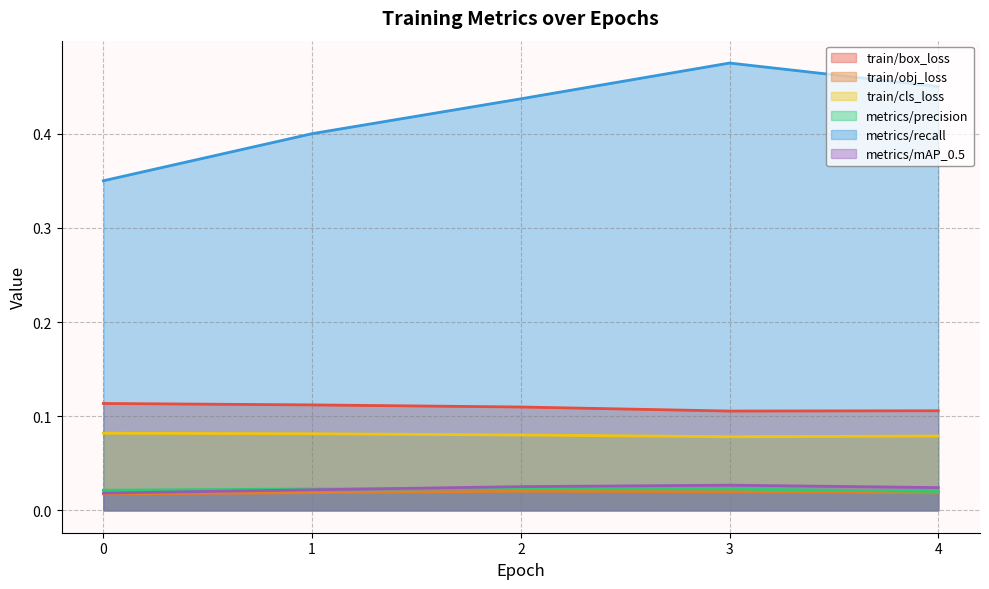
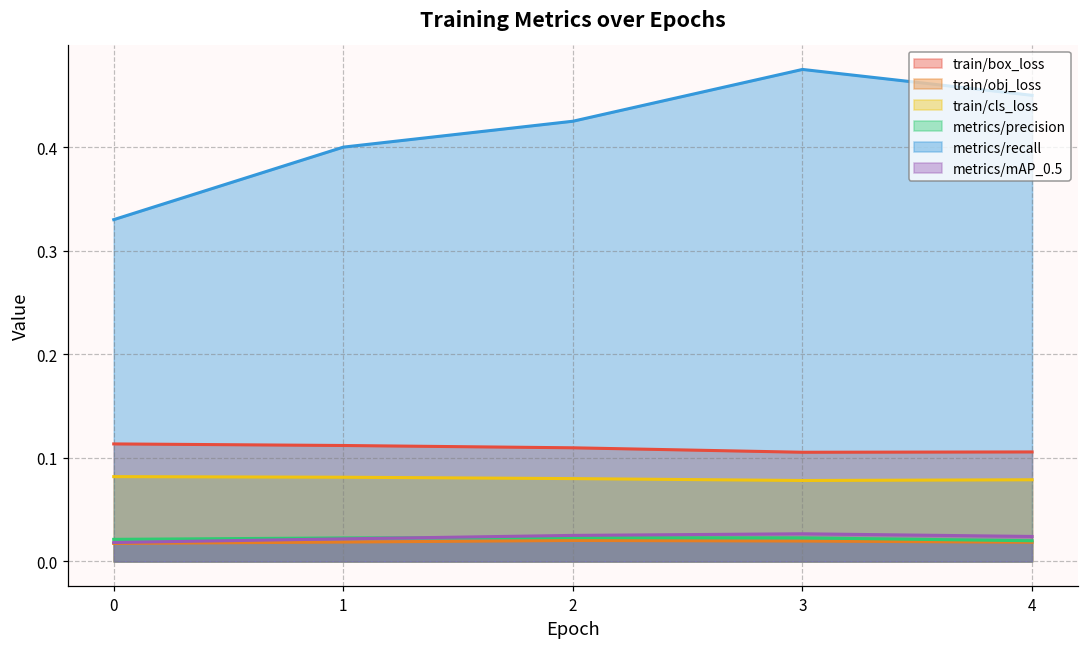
metrics/recall, 0: 0.35 -> 0.33
metrics/recall, 2: 0.44 -> 0.43
